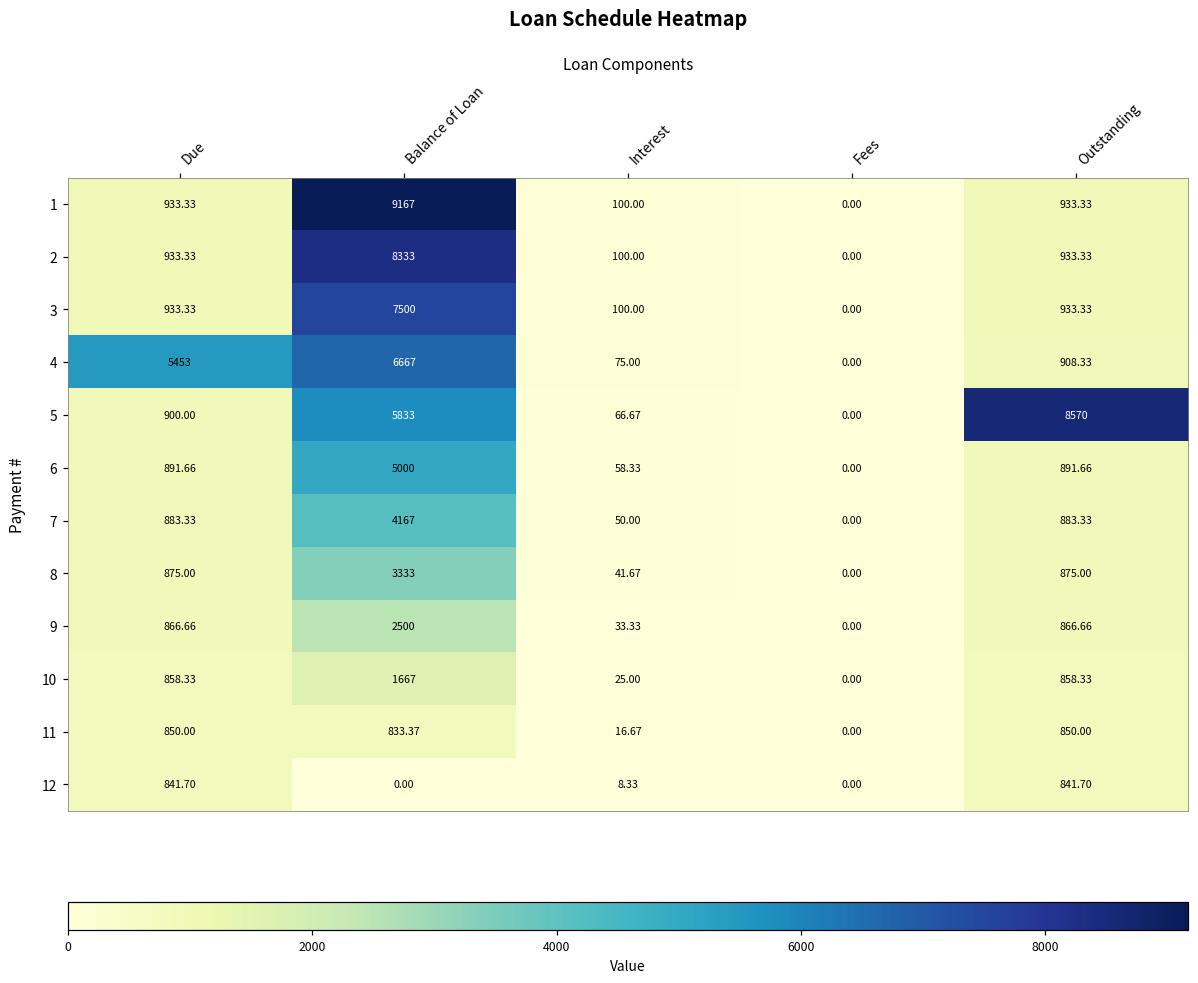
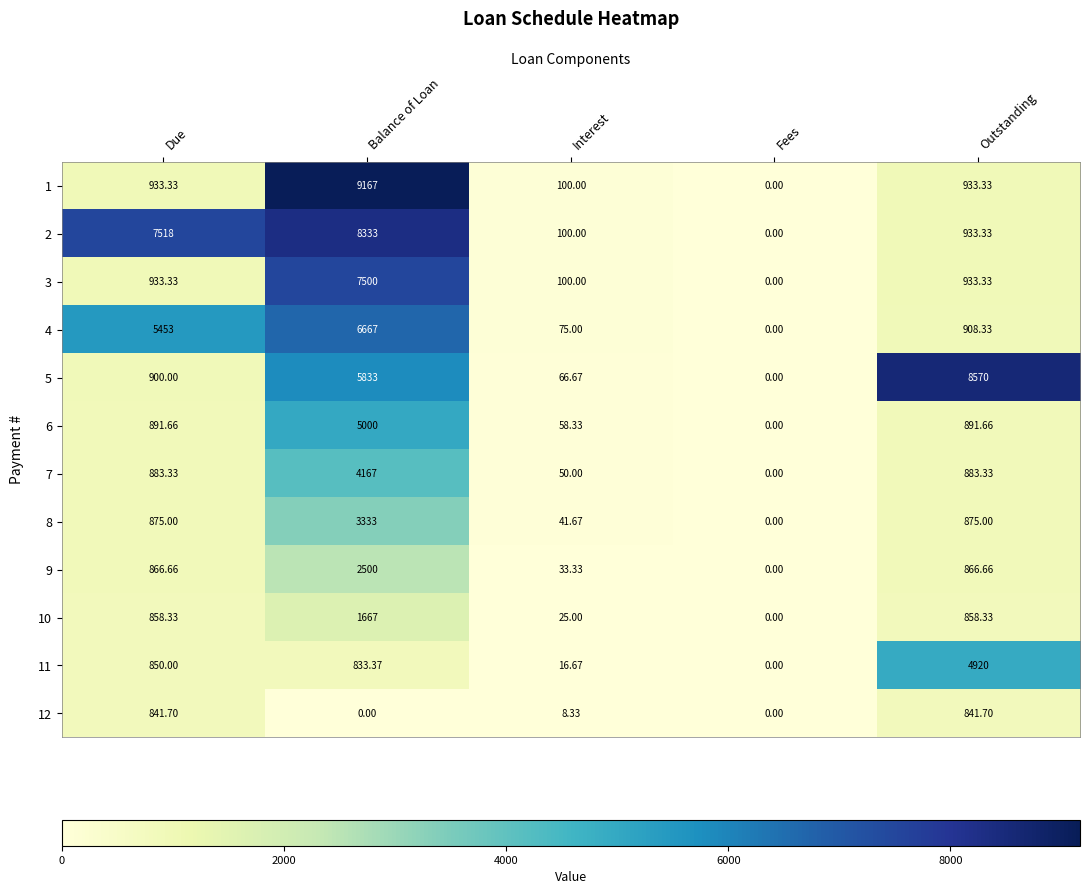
2, Due: 933.33 -> 7518
11, Outstanding: 850.00 -> 4920
